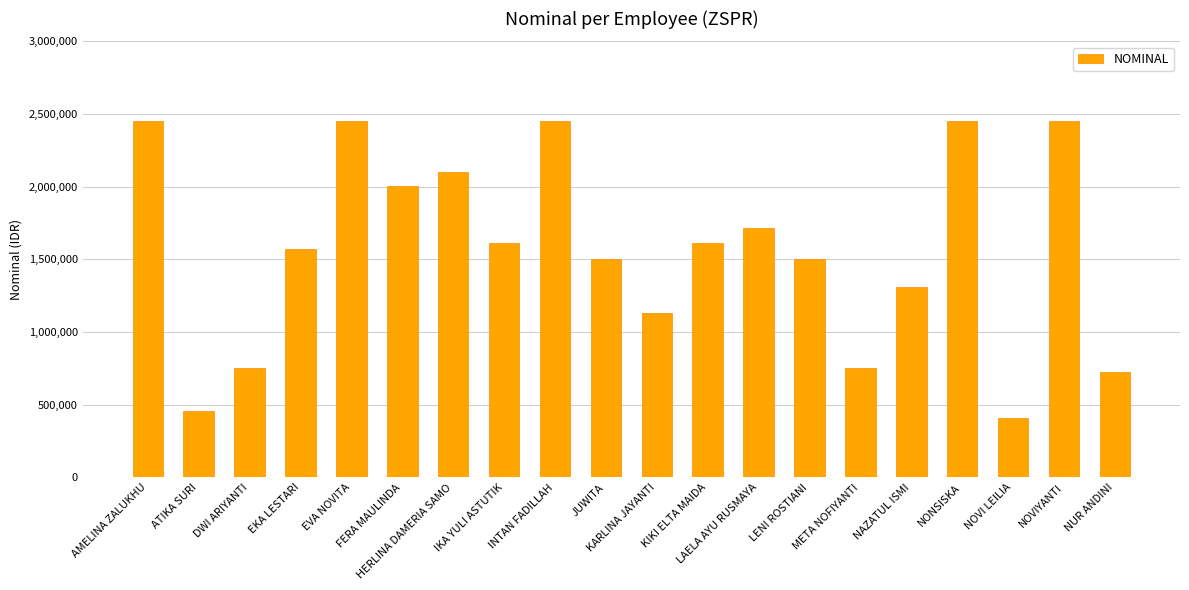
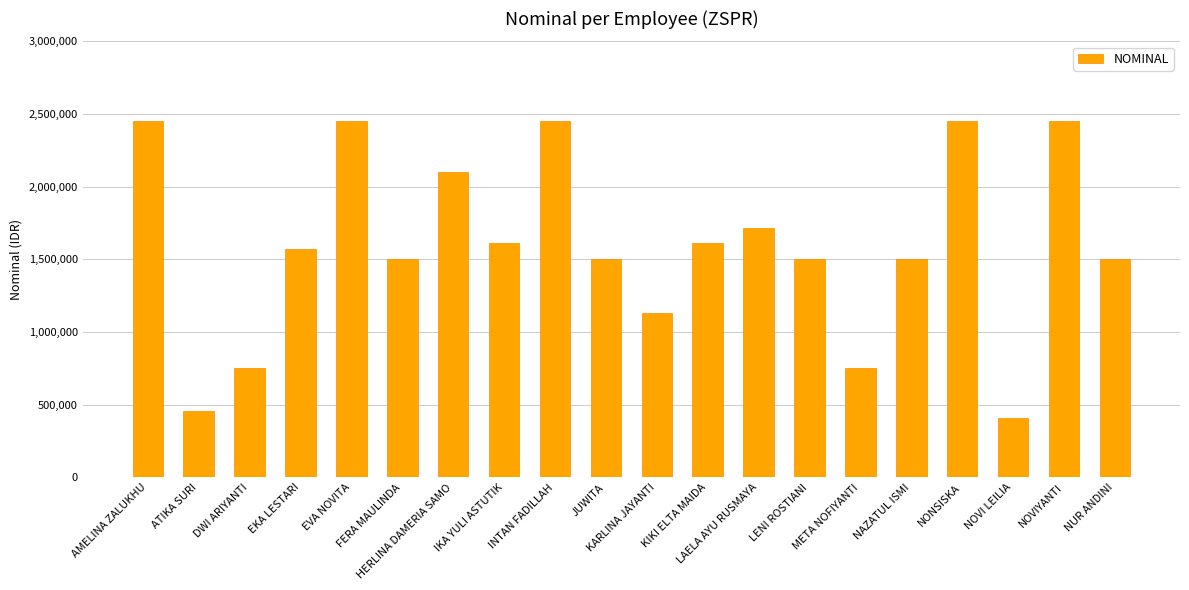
FERA MAULINDA: 2,000,000 -> 1,500,000
NAZATUL ISMI: 1,310,000 -> 1,500,000
NUR ANDINI: 730,000 -> 1,500,000
